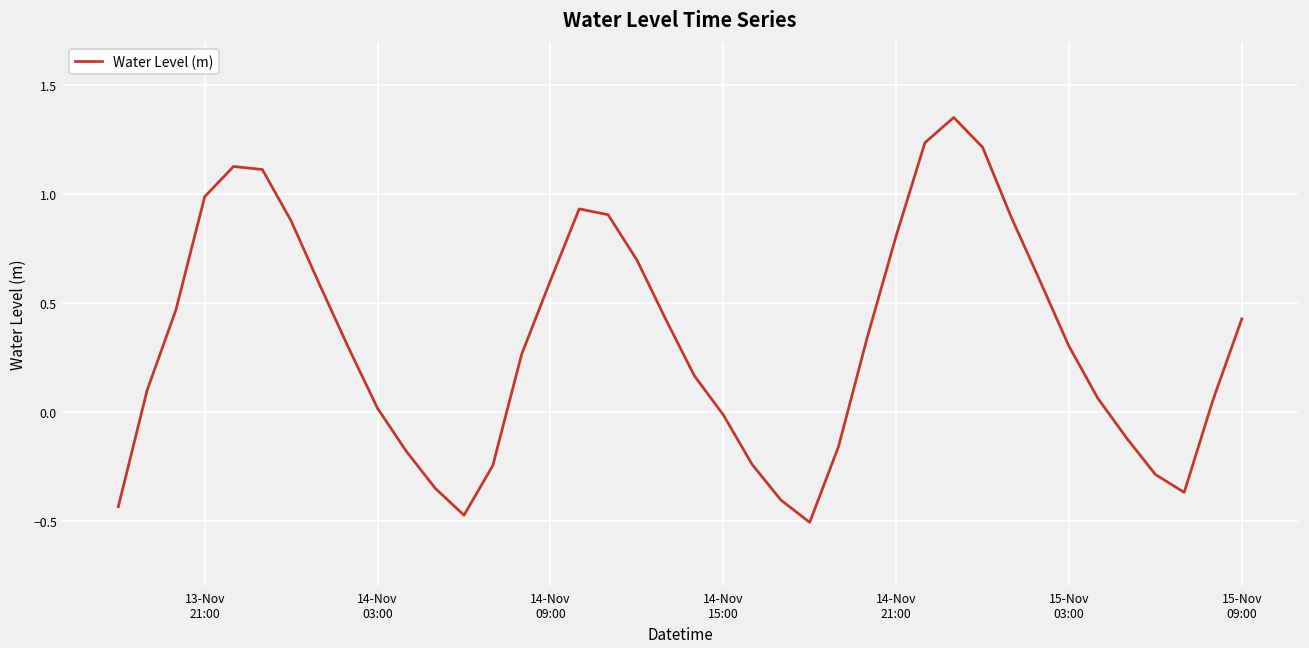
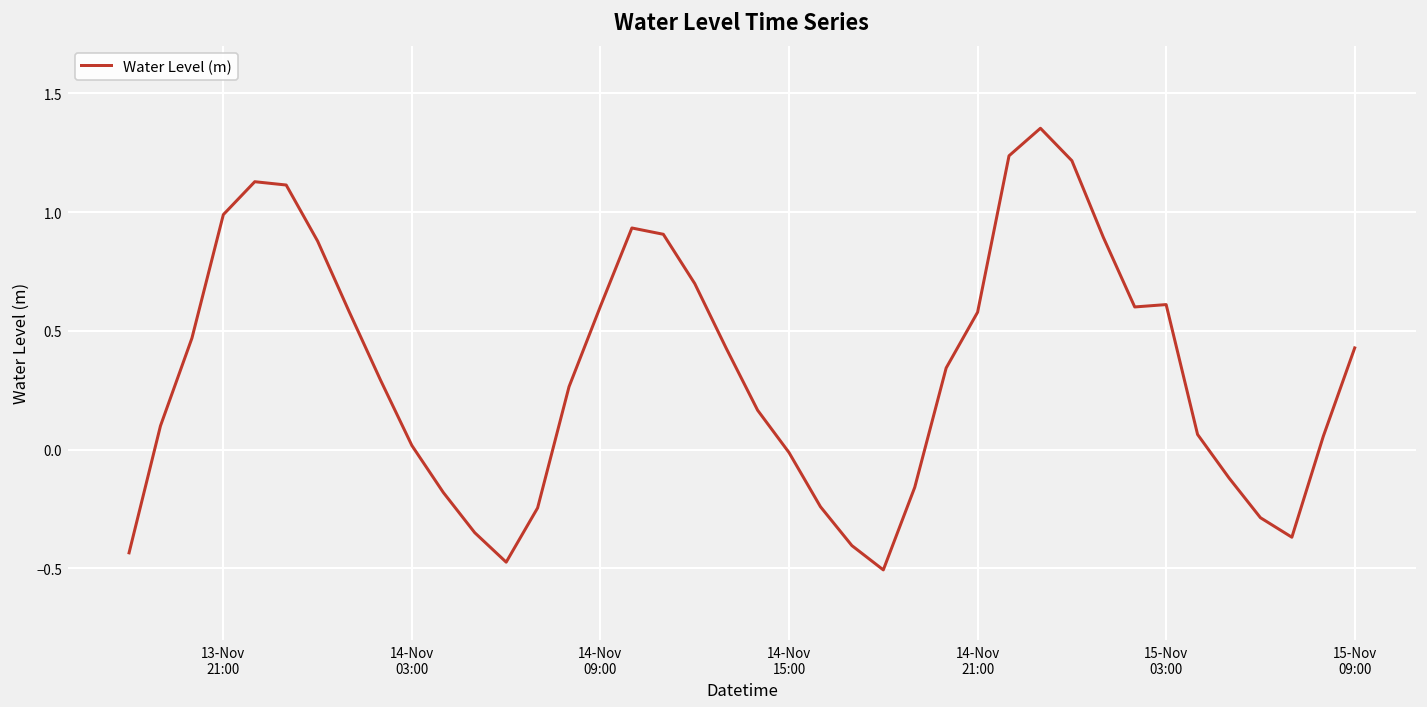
14-Nov 21:00: 0.81 -> 0.58
15-Nov 03:00: 0.30 -> 0.61
